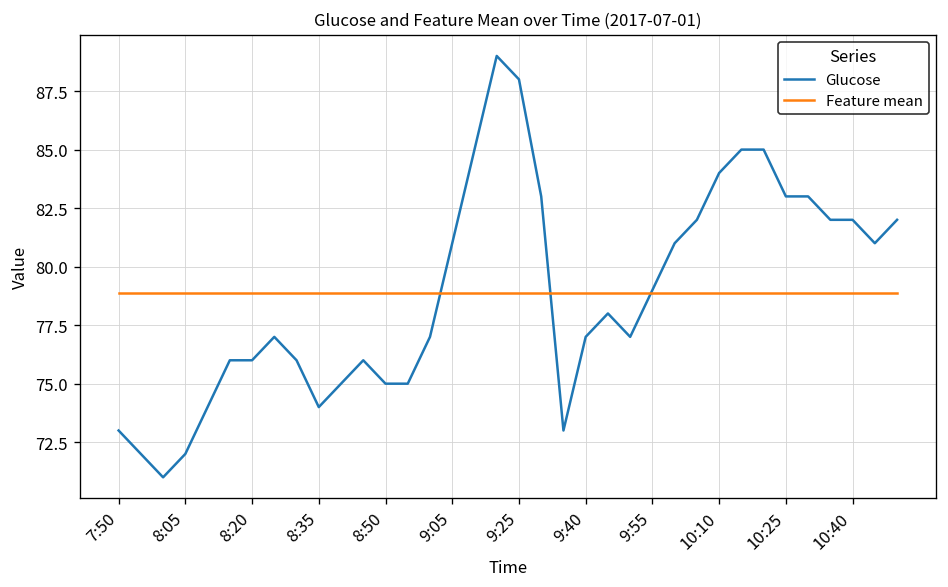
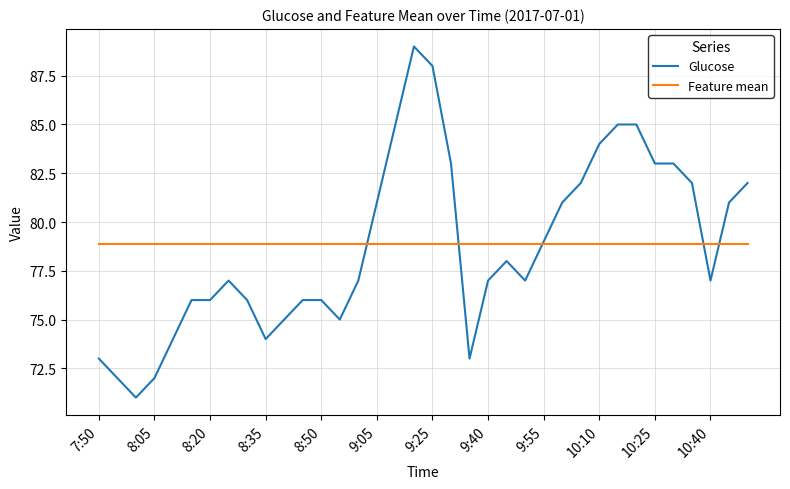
Glucose, 8:50: 75 -> 76
Glucose, 10:40: 82 -> 77
